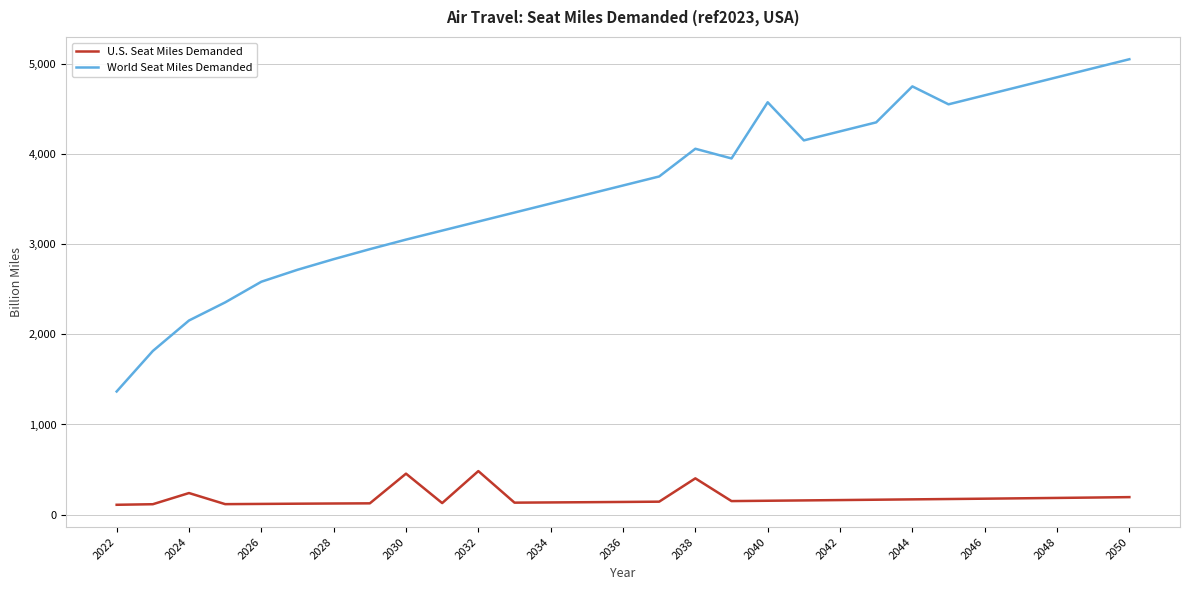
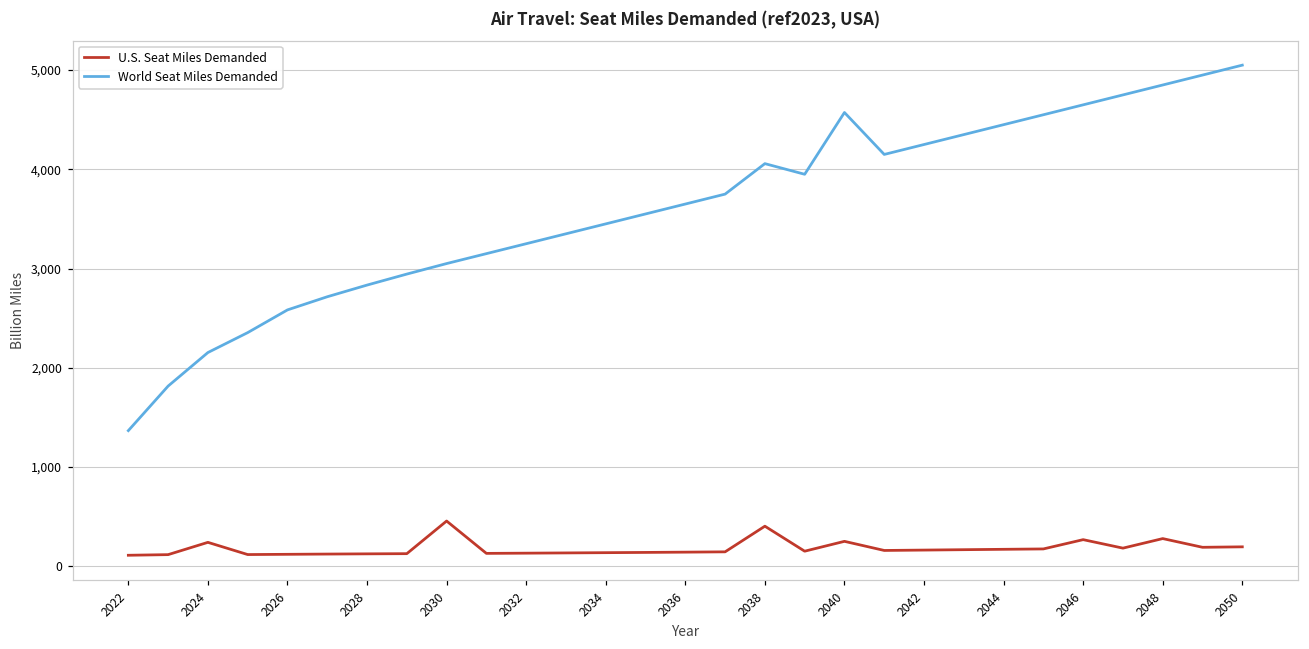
U.S. Seat Miles Demanded, 2032: 500 -> 100
U.S. Seat Miles Demanded, 2040: 150 -> 250
World Seat Miles Demanded, 2044: 4,700 -> 4,500
U.S. Seat Miles Demanded, 2046: 200 -> 300
U.S. Seat Miles Demanded, 2048: 200 -> 300
